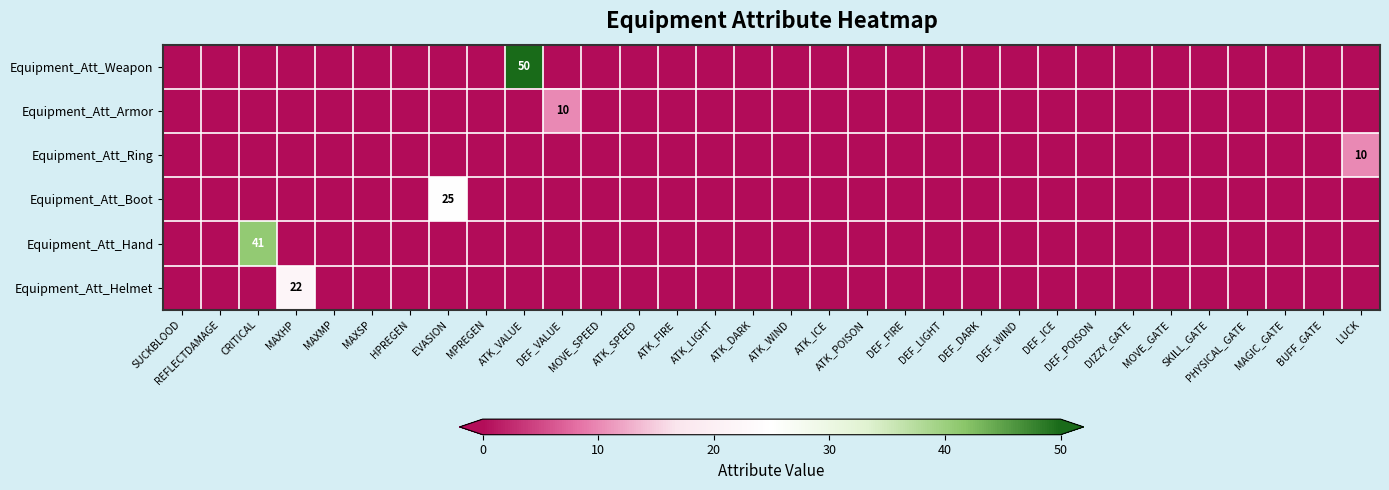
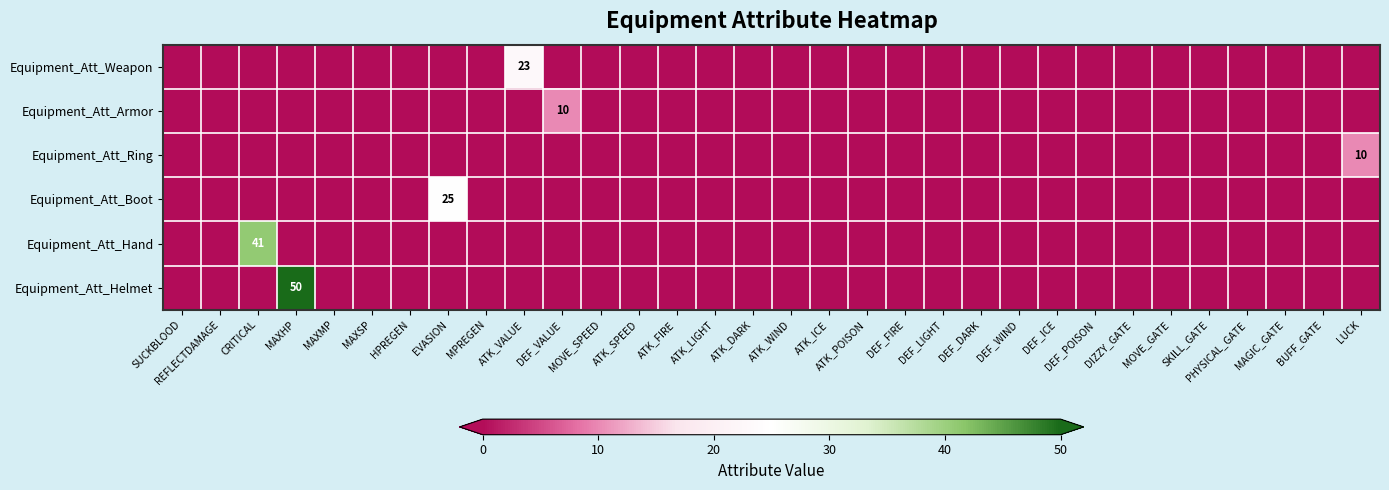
Equipment_Att_Weapon, ATK_VALUE: 50 -> 23
Equipment_Att_Helmet, MAXHP: 22 -> 50
